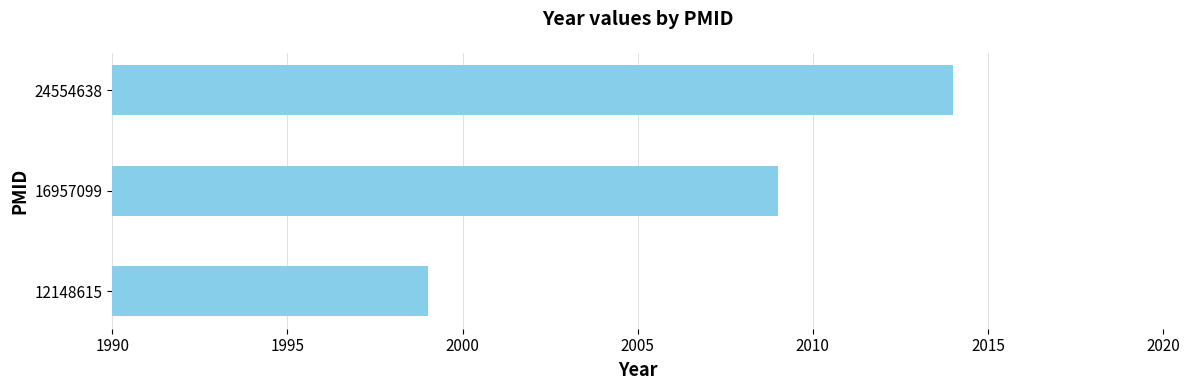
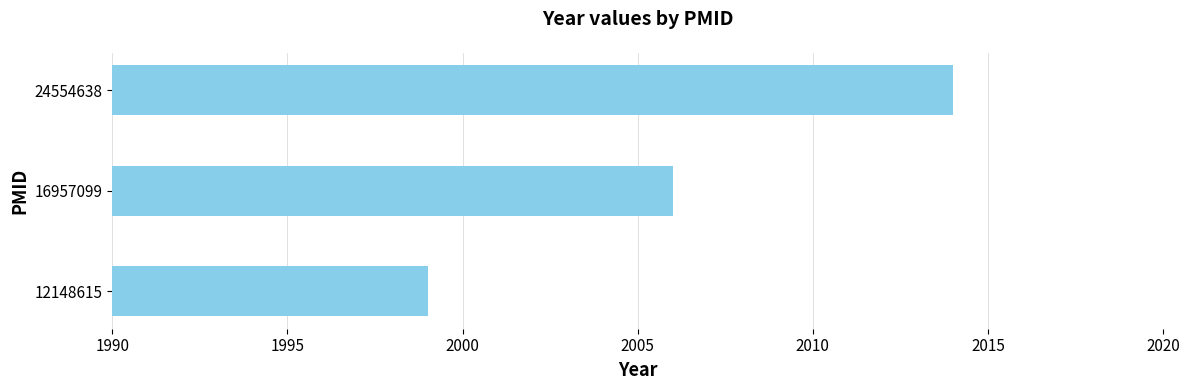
16957099: 2009 -> 2006
